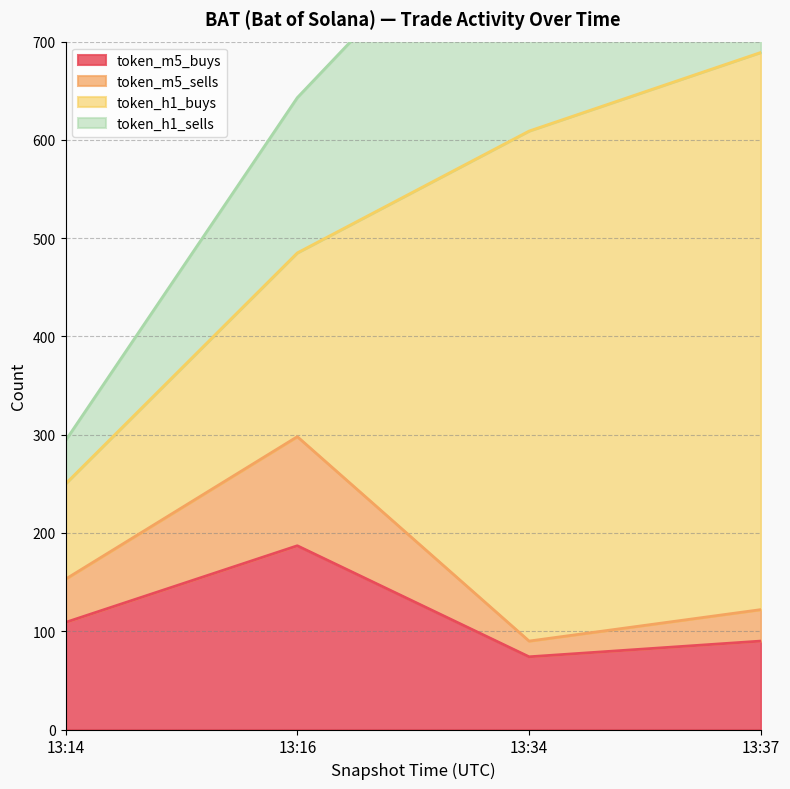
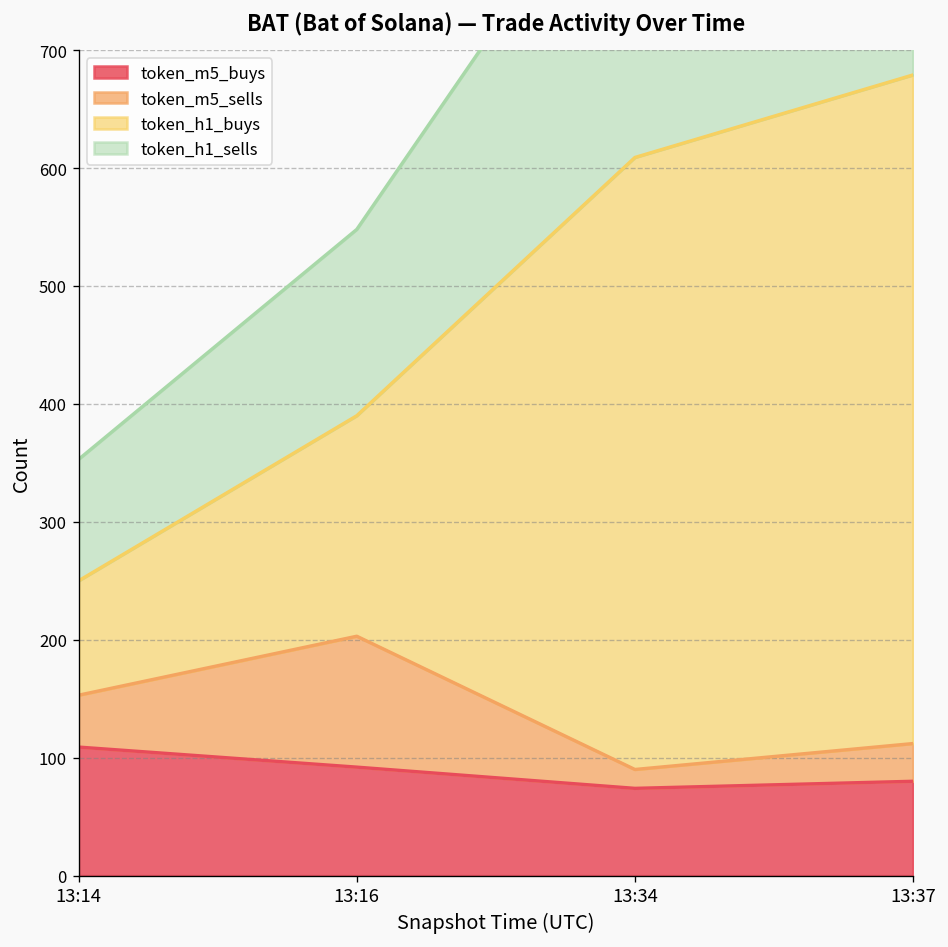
token_h1_sells, 13:14: 40 -> 100
token_m5_buys, 13:16: 190 -> 90
token_m5_buys, 13:37: 90 -> 80
